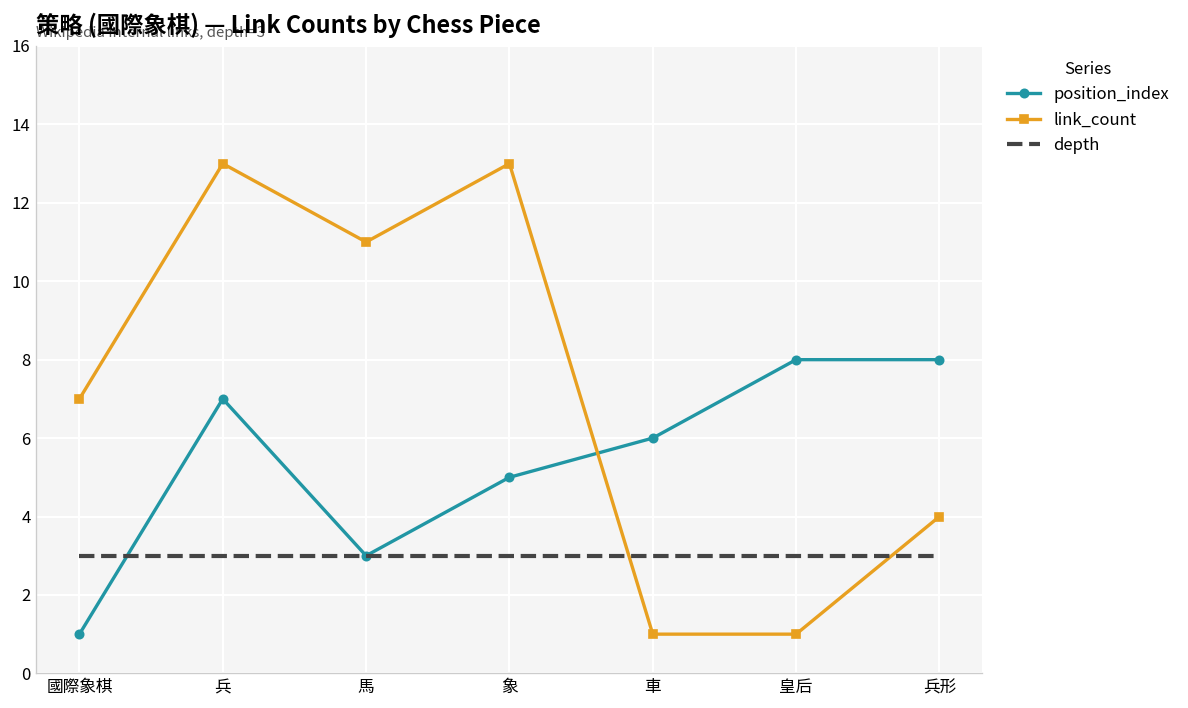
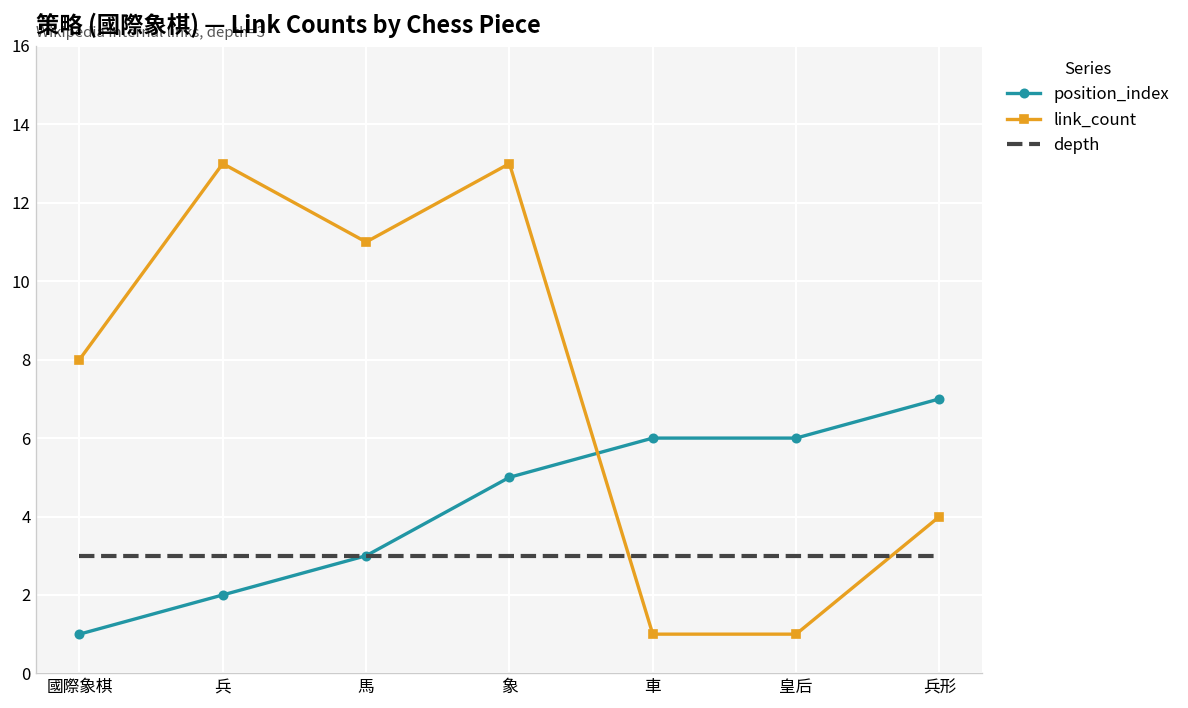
link_count, 國際象棋: 7 -> 8
position_index, 兵: 7 -> 2
position_index, 皇后: 8 -> 6
position_index, 兵形: 8 -> 7
